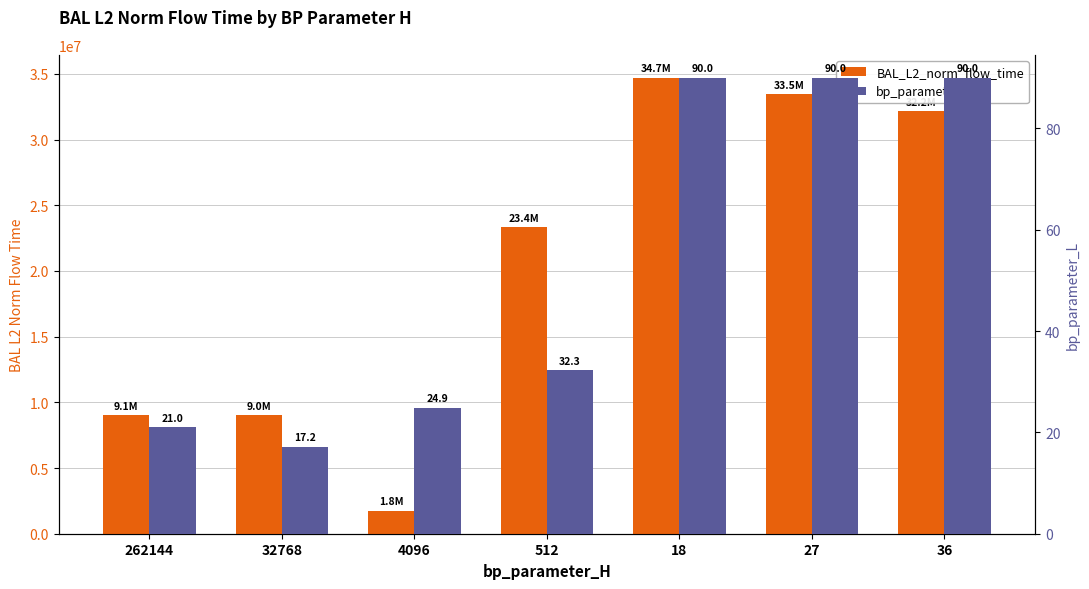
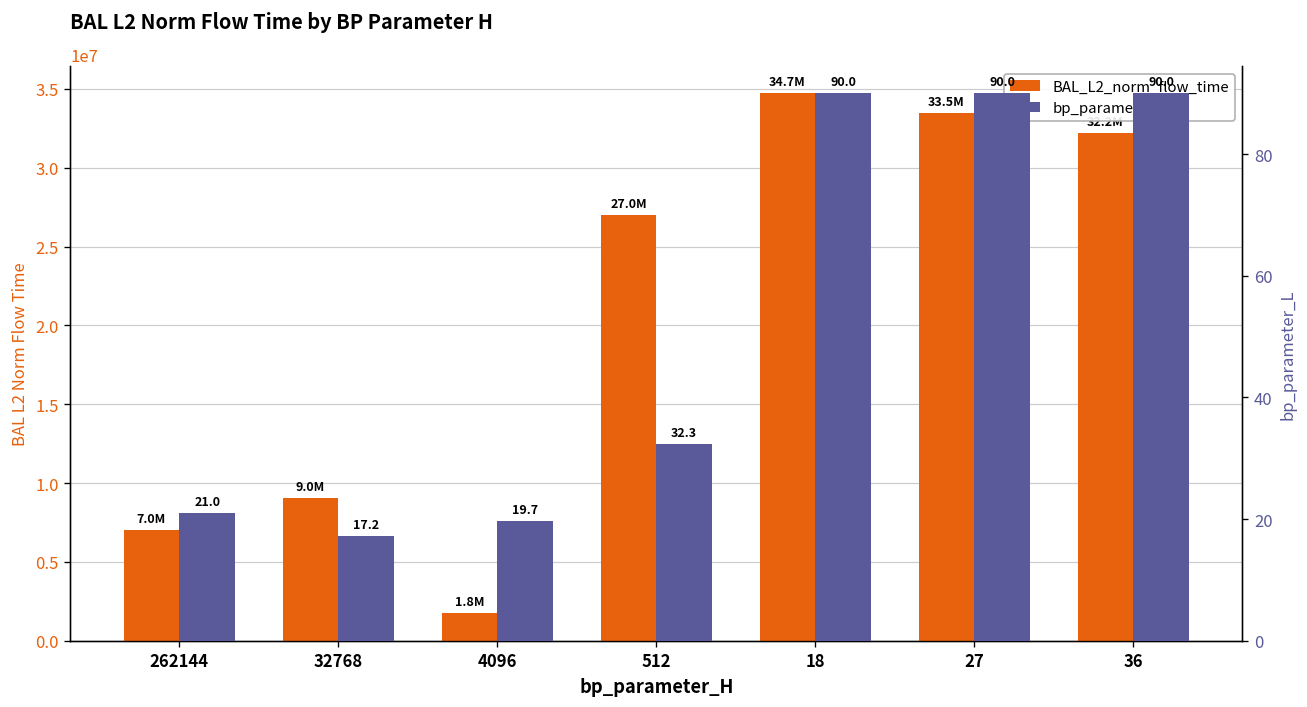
BAL_L2_norm_flow_time, 262144: 9.1M -> 7.0M
BAL_L2_norm_flow_time, 512: 23.4M -> 27.0M
bp_parameter_L, 4096: 24.9 -> 19.7
